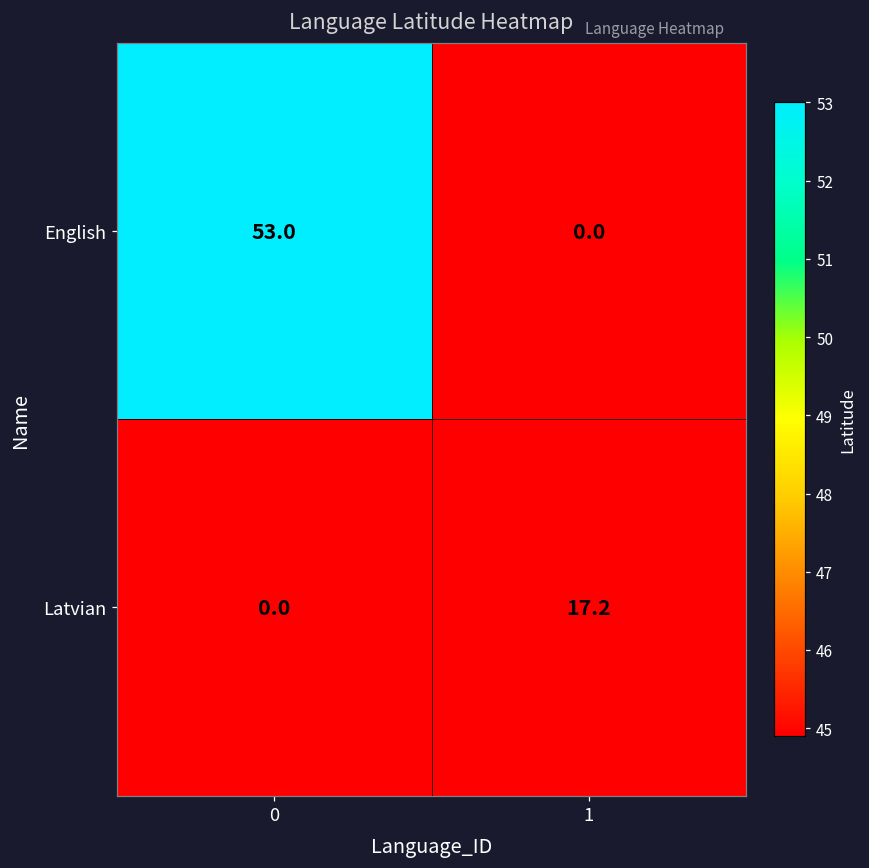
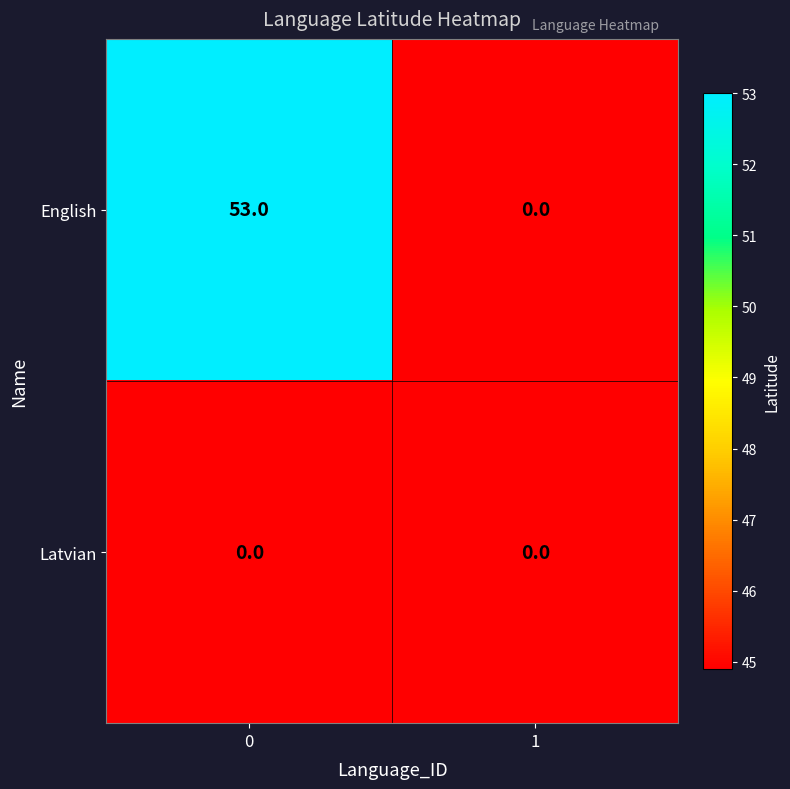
Latvian, 1: 17.2 -> 0.0
